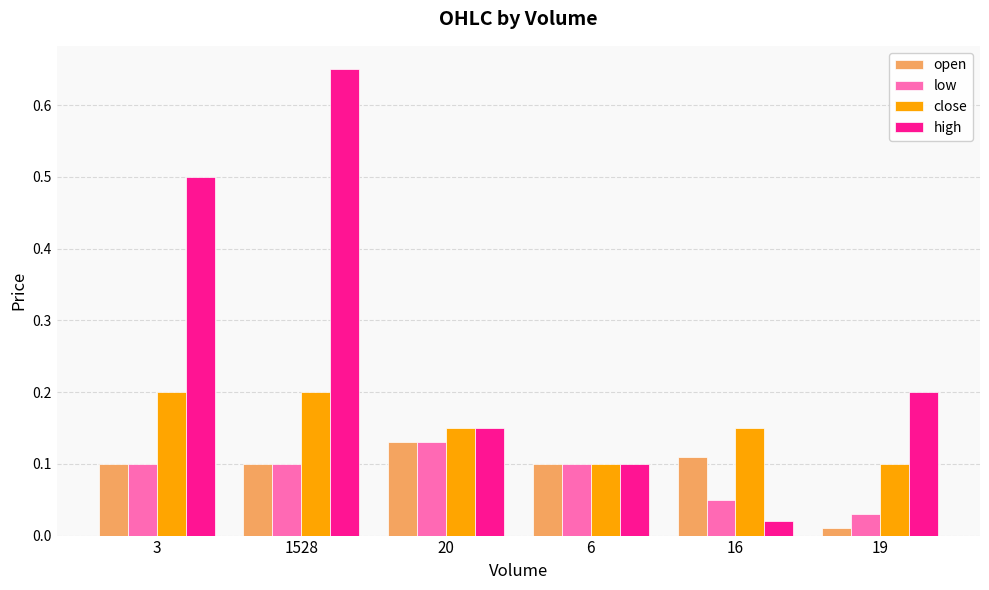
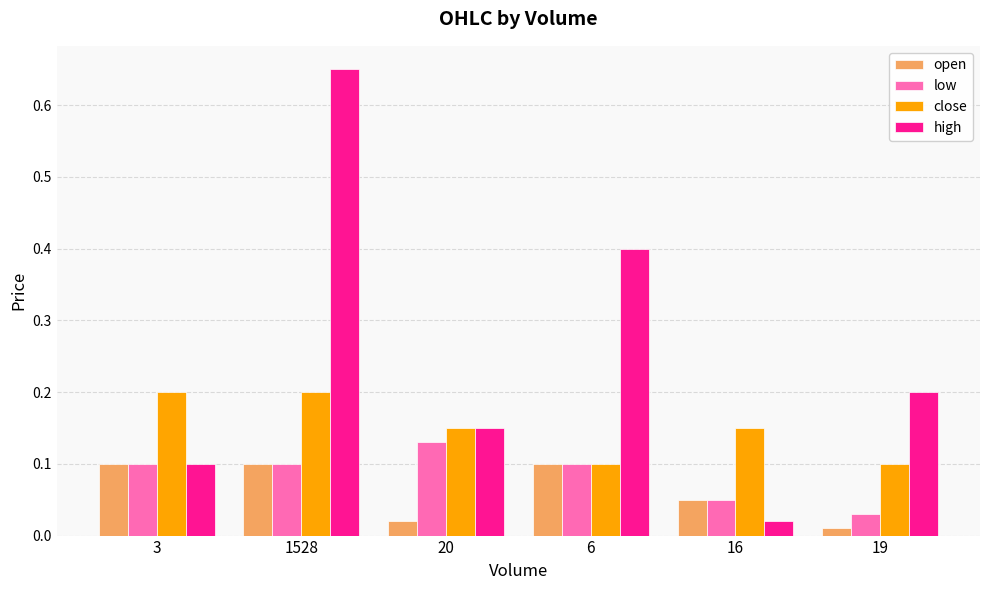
high, 3: 0.5 -> 0.1
open, 20: 0.13 -> 0.02
high, 6: 0.1 -> 0.4
open, 16: 0.11 -> 0.05
